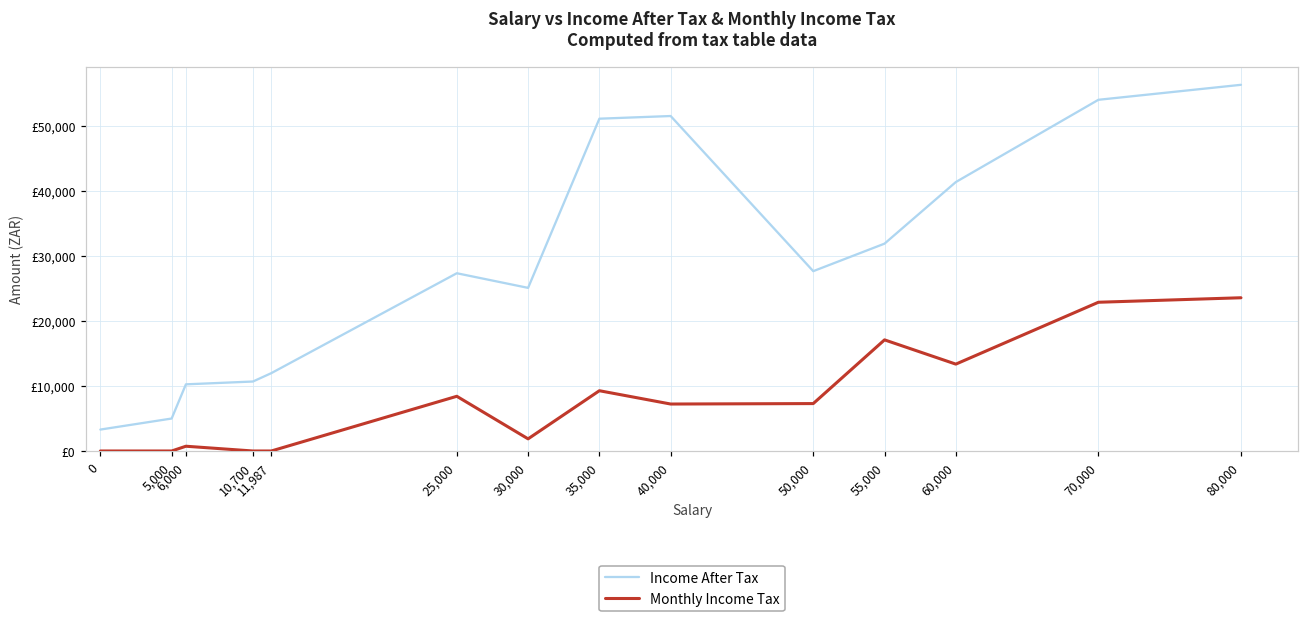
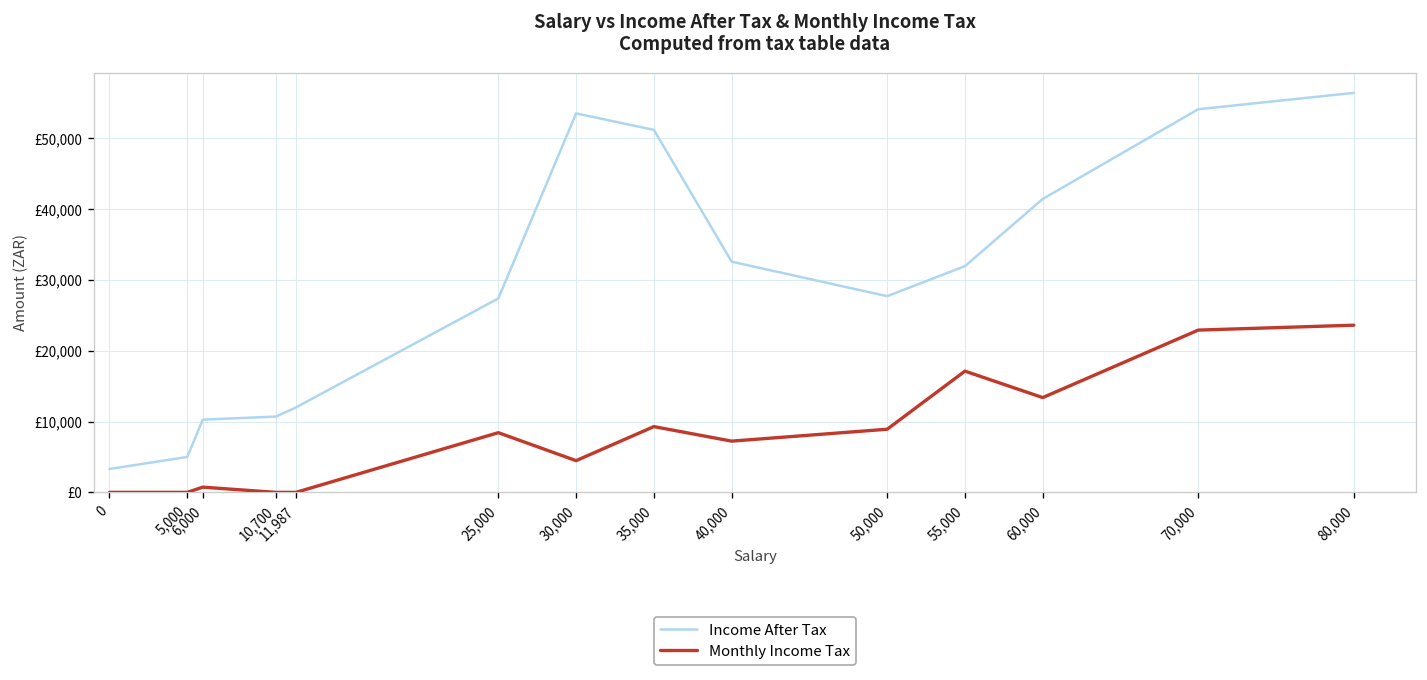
Income After Tax, 30,000: £25,000 -> £54,000
Monthly Income Tax, 30,000: £2,000 -> £4,000
Income After Tax, 40,000: £52,000 -> £33,000
Monthly Income Tax, 50,000: £7,000 -> £9,000
